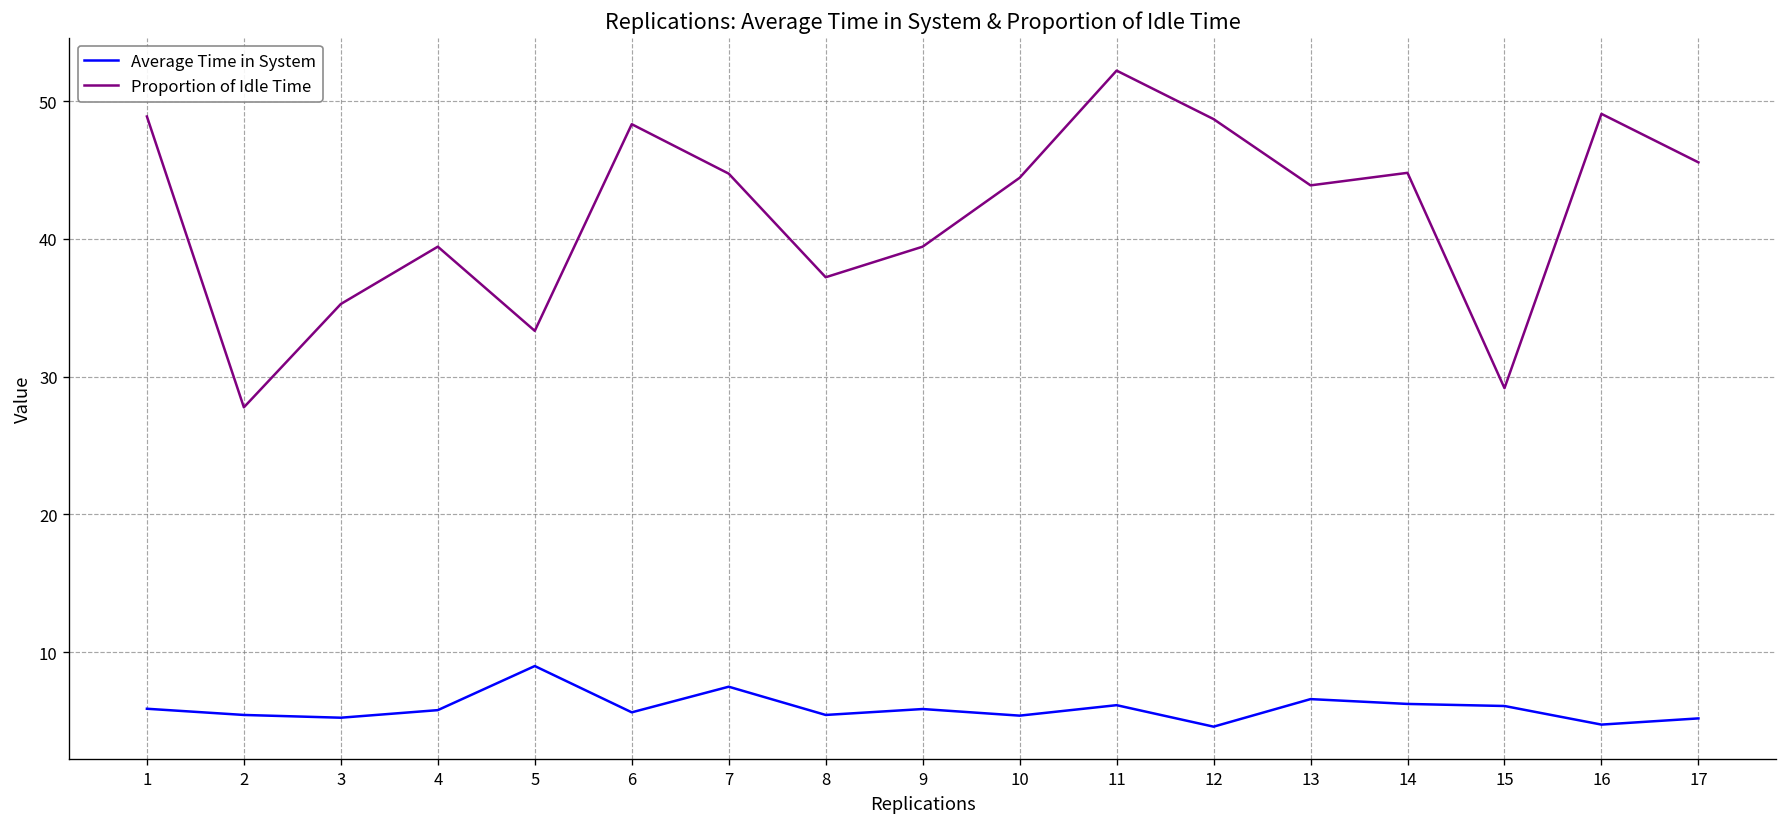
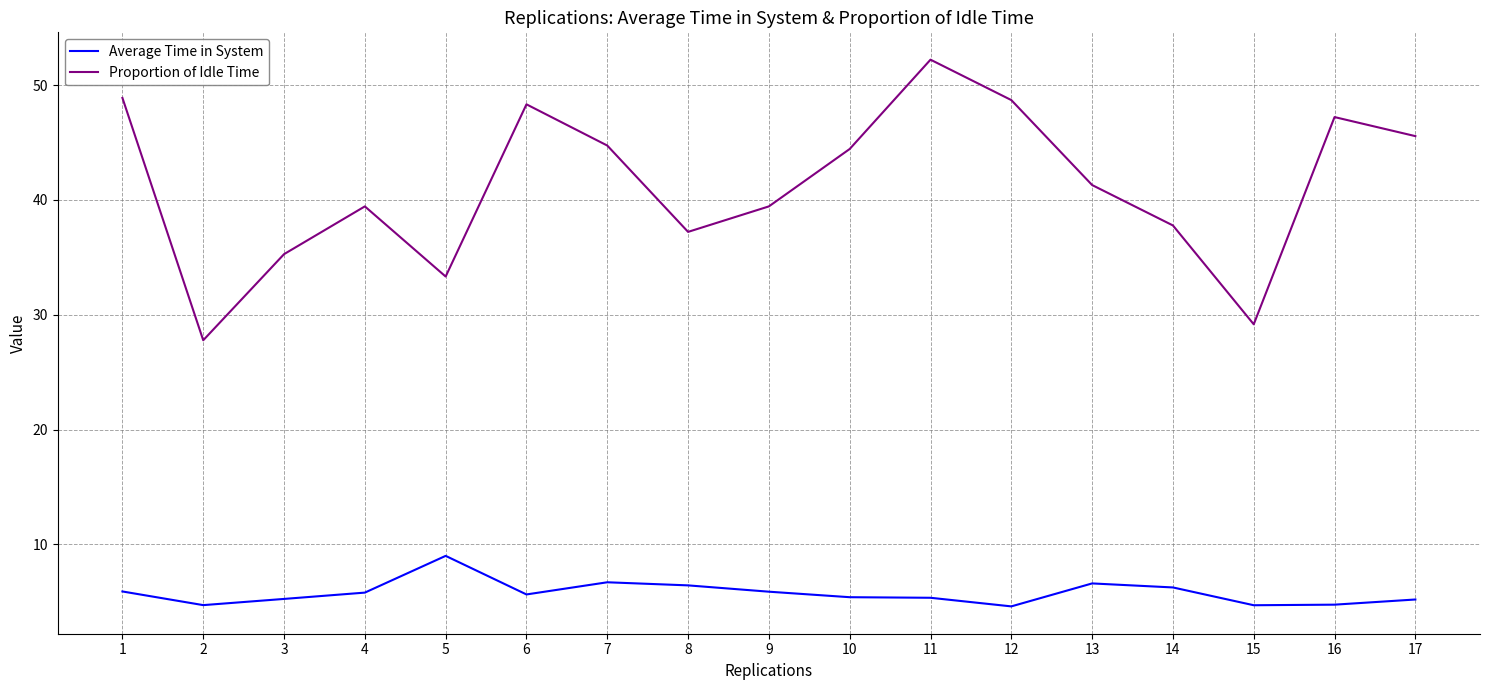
Average Time in System, 2: 5.5 -> 4.7
Average Time in System, 7: 7.5 -> 6.7
Average Time in System, 8: 5.5 -> 6.4
Average Time in System, 11: 6.2 -> 5.4
Proportion of Idle Time, 13: 43.9 -> 41.3
Proportion of Idle Time, 14: 44.8 -> 37.8
Average Time in System, 15: 6.1 -> 4.7
Proportion of Idle Time, 16: 49.1 -> 47.2
